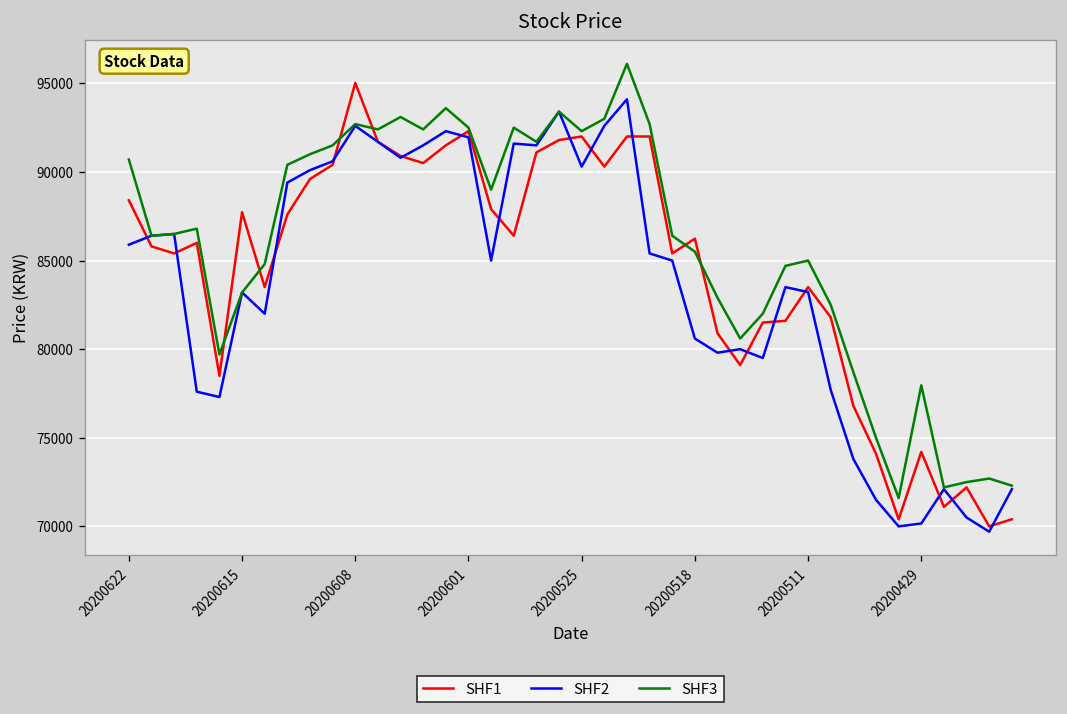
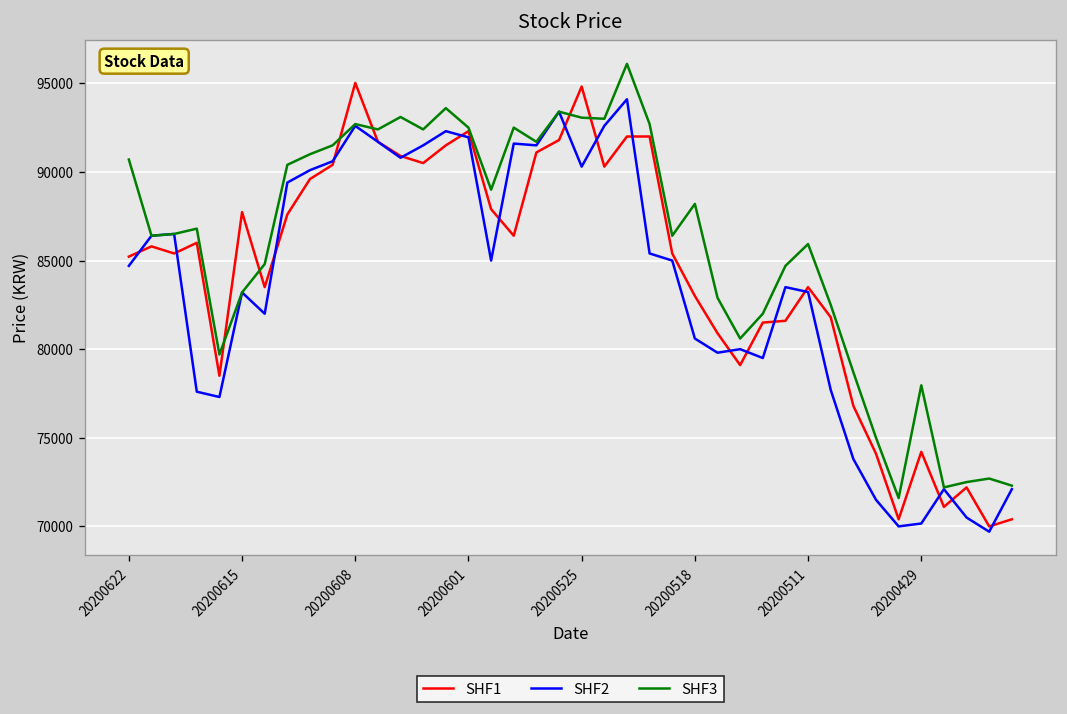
SHF1, 20200622: 88400 -> 85200
SHF2, 20200622: 85900 -> 84700
SHF1, 20200525: 92000 -> 94800
SHF3, 20200525: 92300 -> 93100
SHF1, 20200518: 86200 -> 83000
SHF3, 20200518: 85500 -> 88200
SHF3, 20200511: 85000 -> 85900
